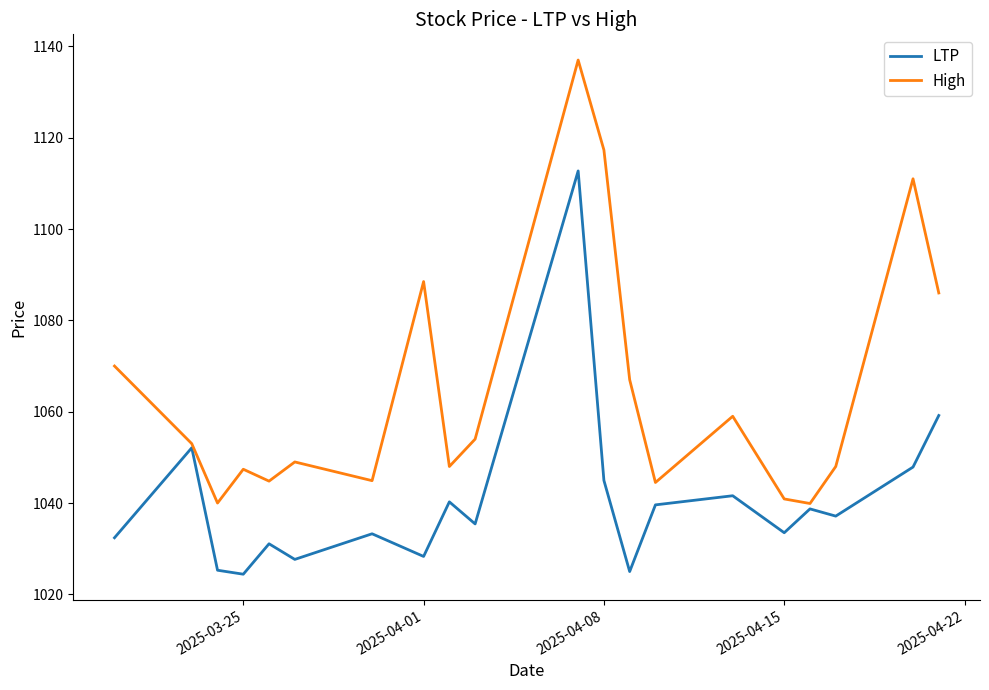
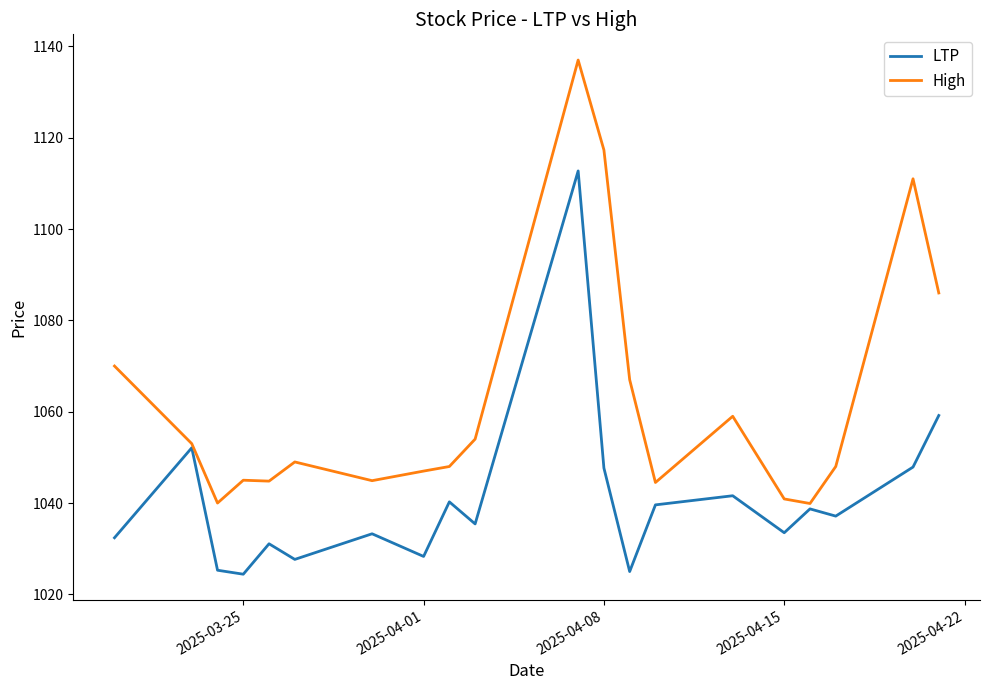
High, 2025-03-25: 1047 -> 1045
High, 2025-04-01: 1089 -> 1047
LTP, 2025-04-08: 1045 -> 1048
